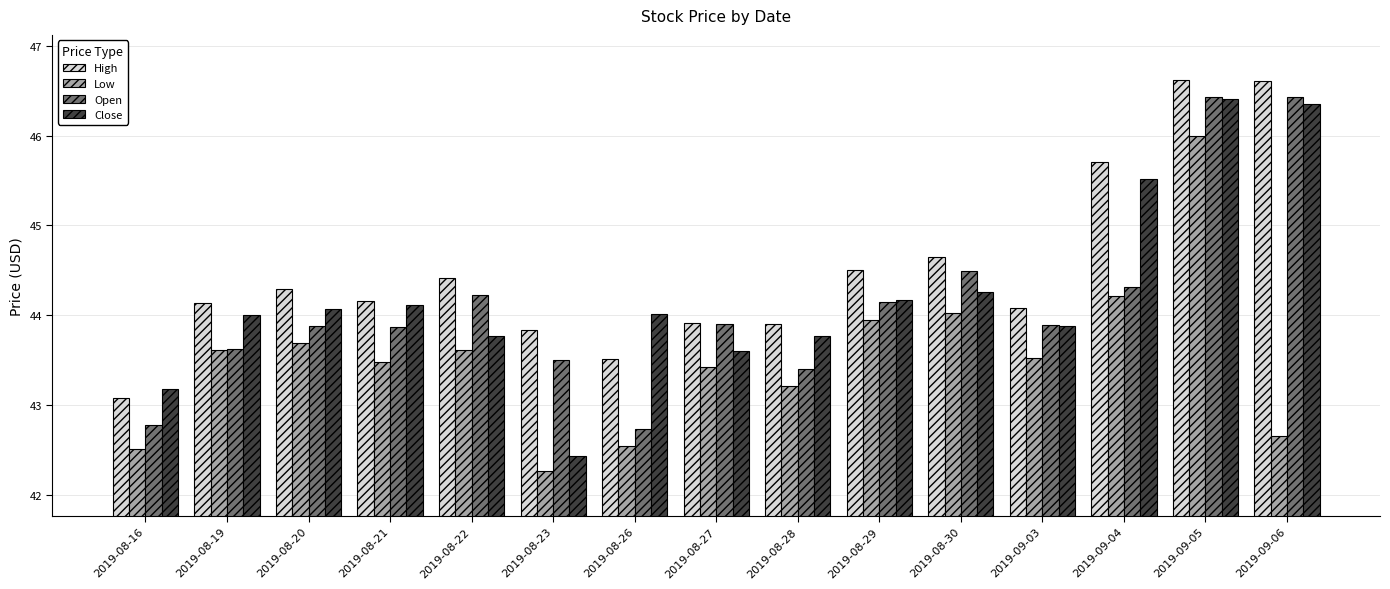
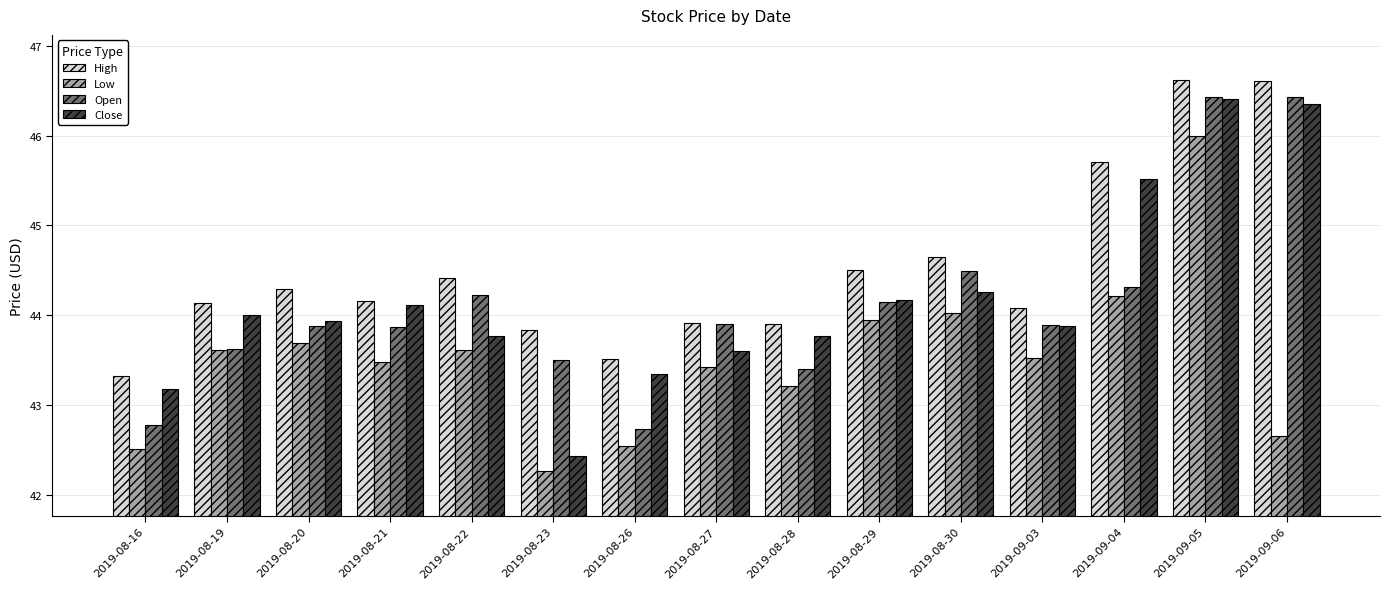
High, 2019-08-16: 43.1 -> 43.3
Close, 2019-08-20: 44.1 -> 43.9
Close, 2019-08-26: 44.0 -> 43.3
